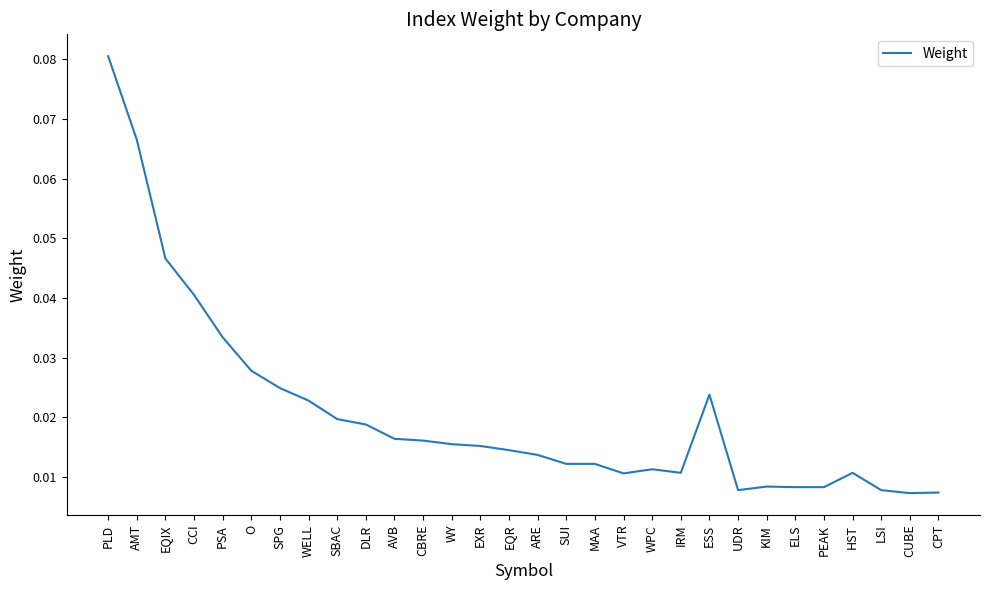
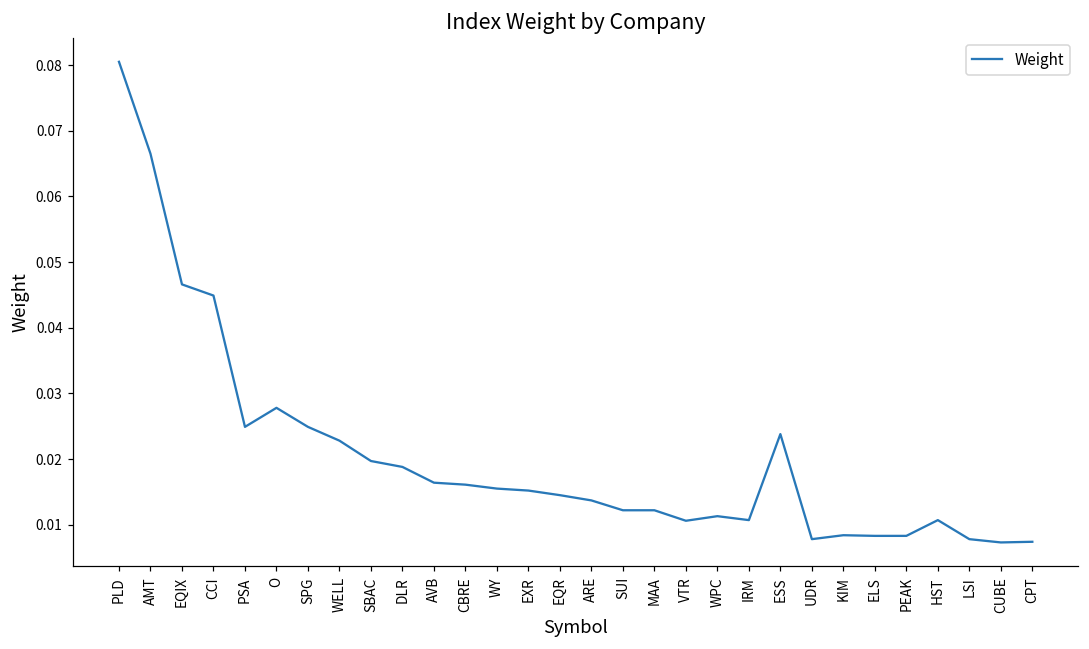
CCI: 0.041 -> 0.045
PSA: 0.033 -> 0.025
